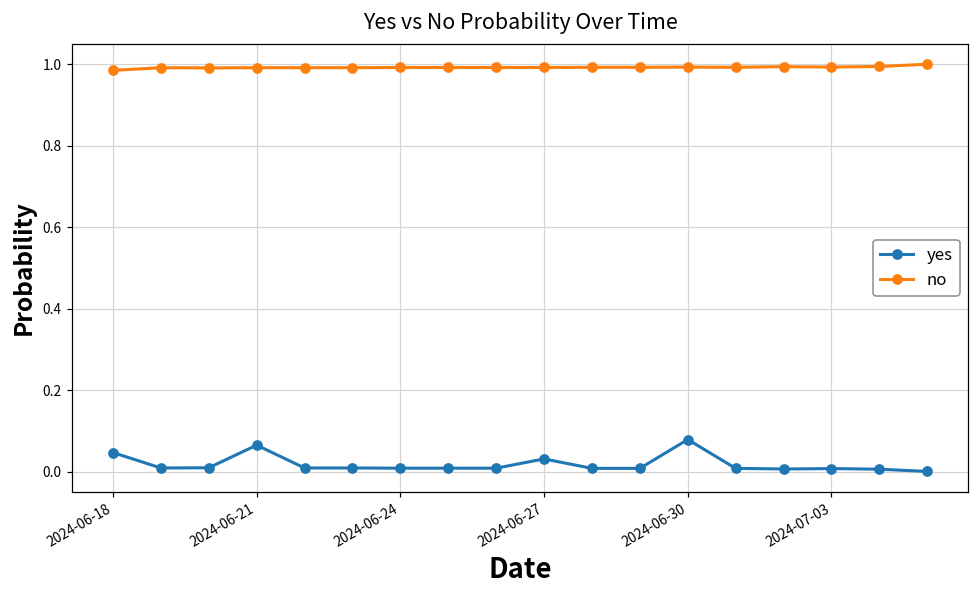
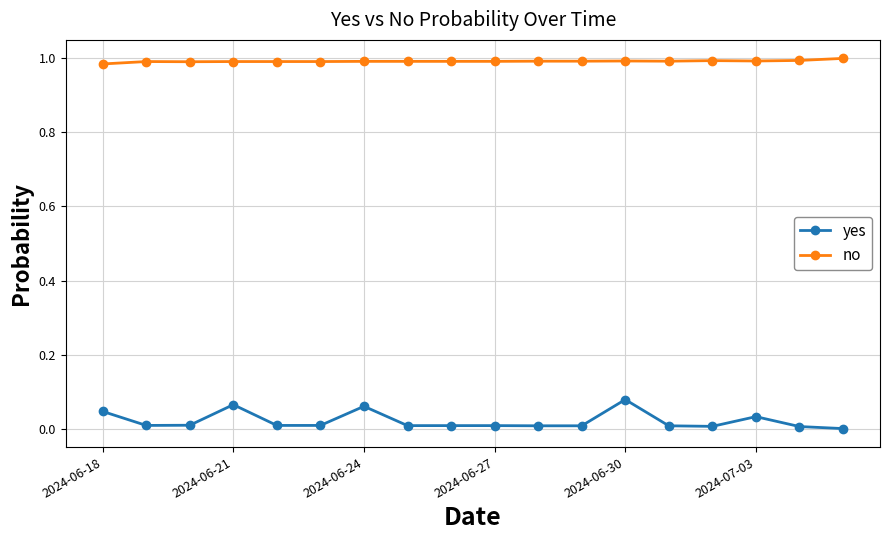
yes, 2024-06-24: 0.01 -> 0.06
yes, 2024-06-27: 0.03 -> 0.01
yes, 2024-07-03: 0.01 -> 0.03
